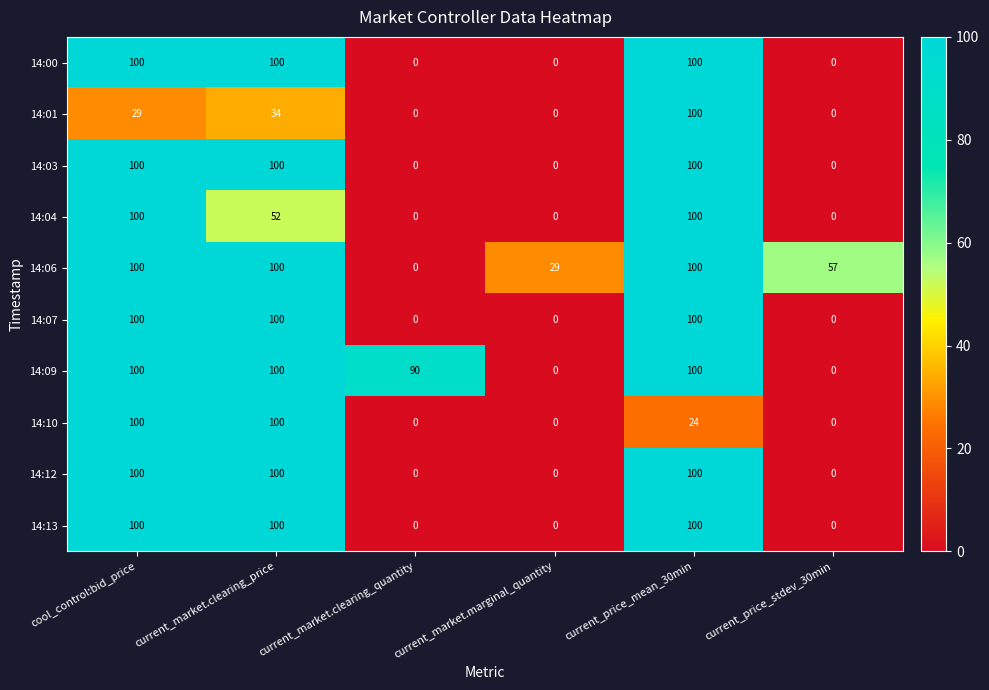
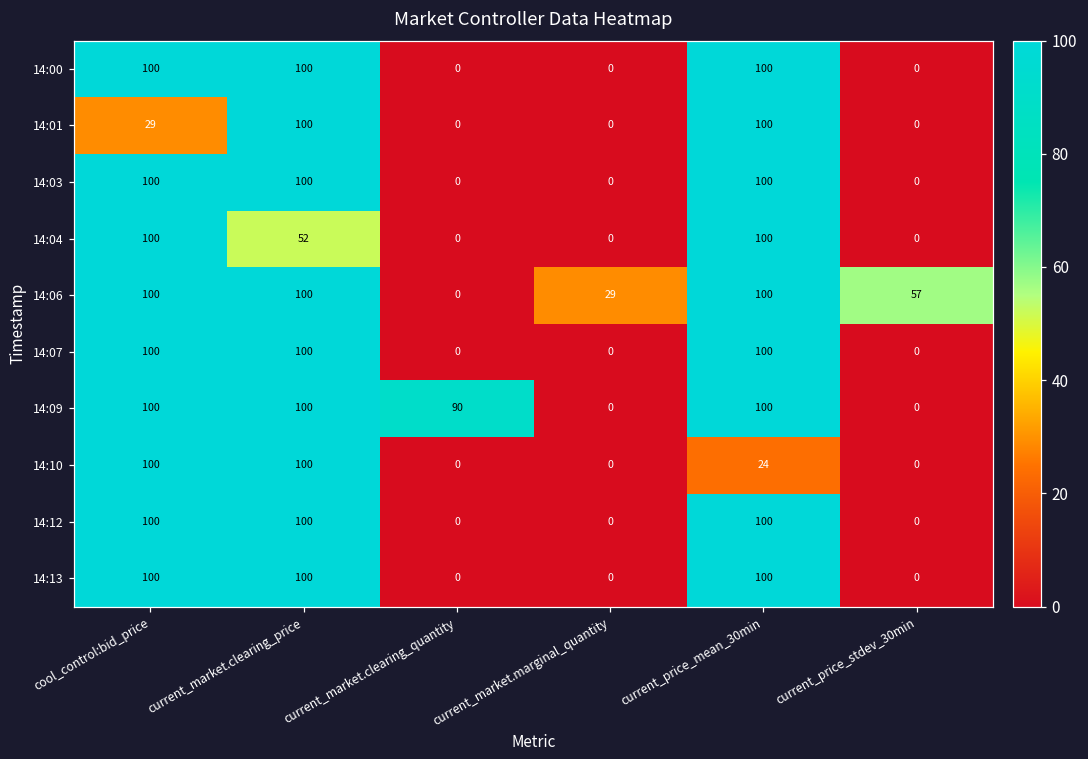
14:01, current_market.clearing_price: 34 -> 100
